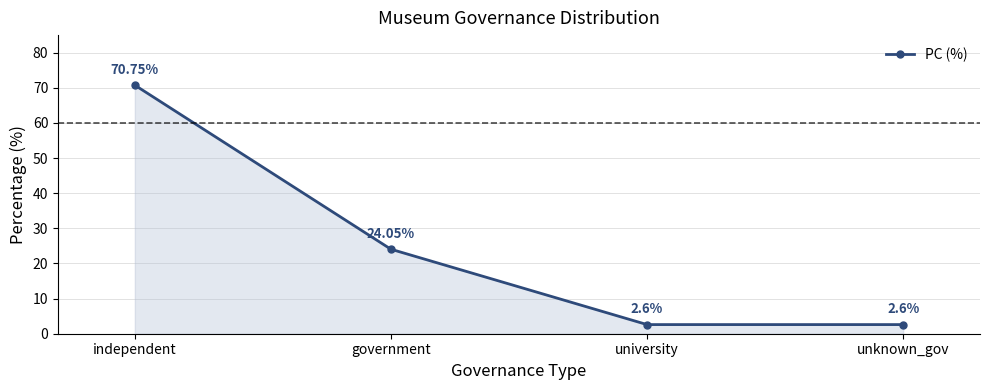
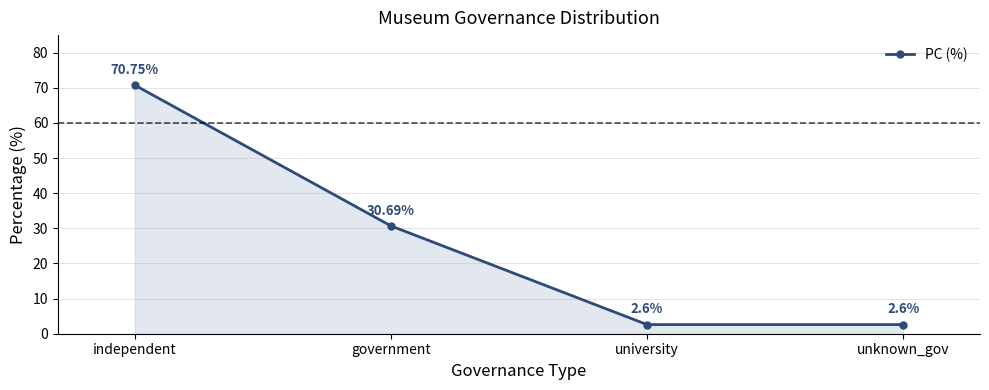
government: 24.05% -> 30.69%
